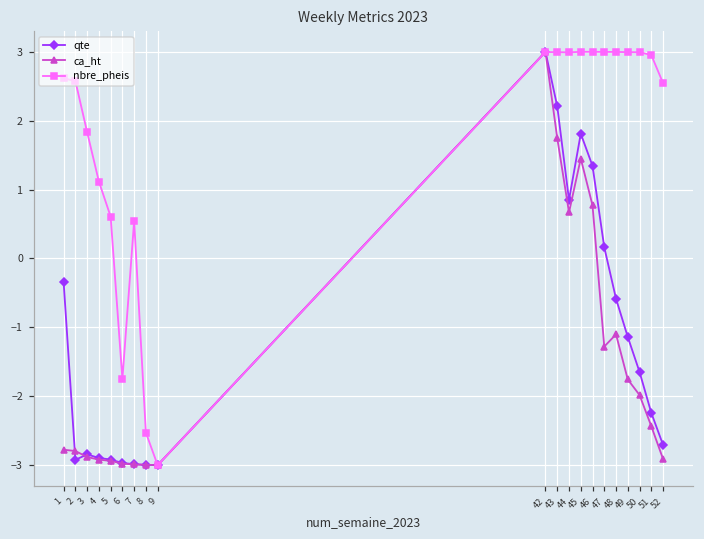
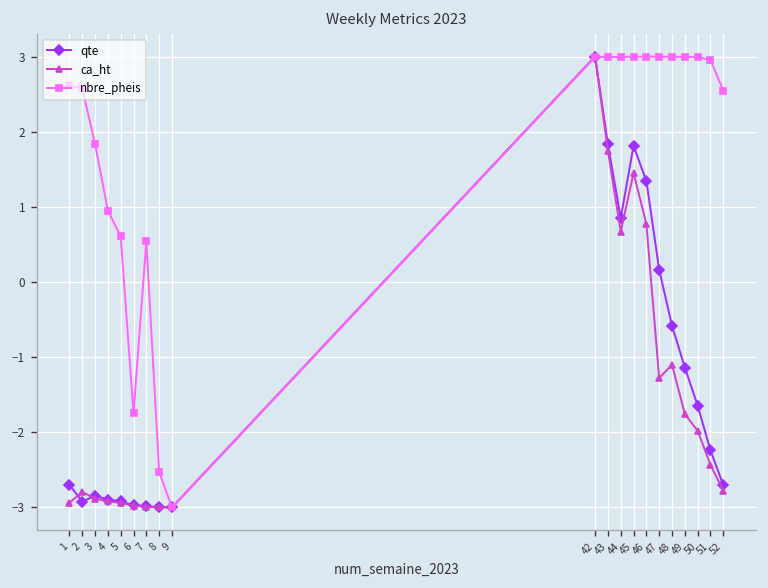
qte, 1: -0.3 -> -2.7
ca_ht, 1: -2.8 -> -2.9
nbre_pheis, 4: 1.1 -> 0.9
qte, 43: 2.2 -> 1.8
ca_ht, 52: -2.9 -> -2.8
